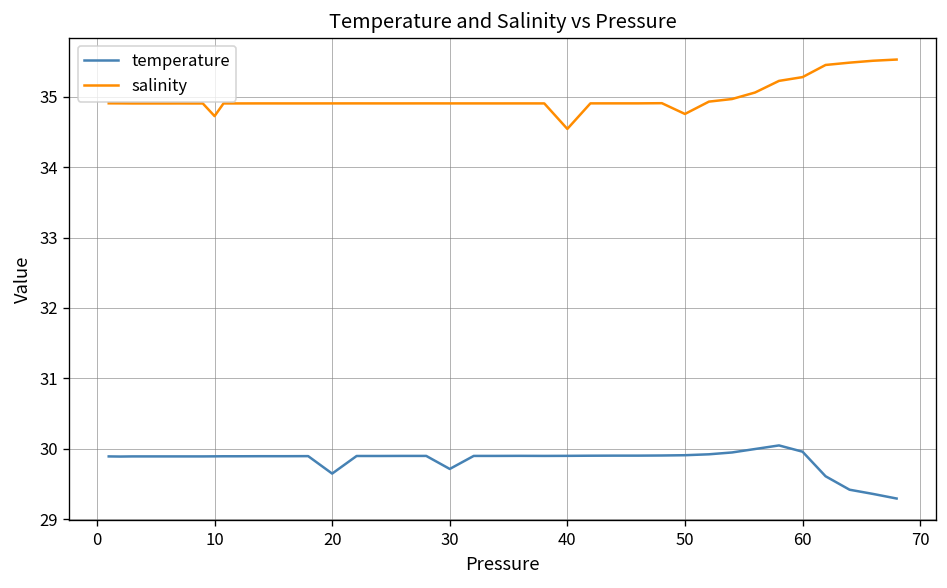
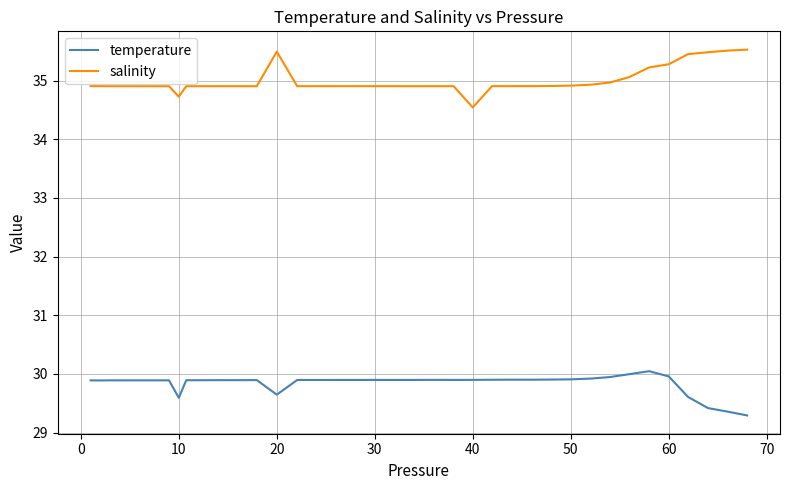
temperature, 10: 29.9 -> 29.6
salinity, 20: 34.9 -> 35.5
temperature, 30: 29.7 -> 29.9
salinity, 50: 34.8 -> 34.9
